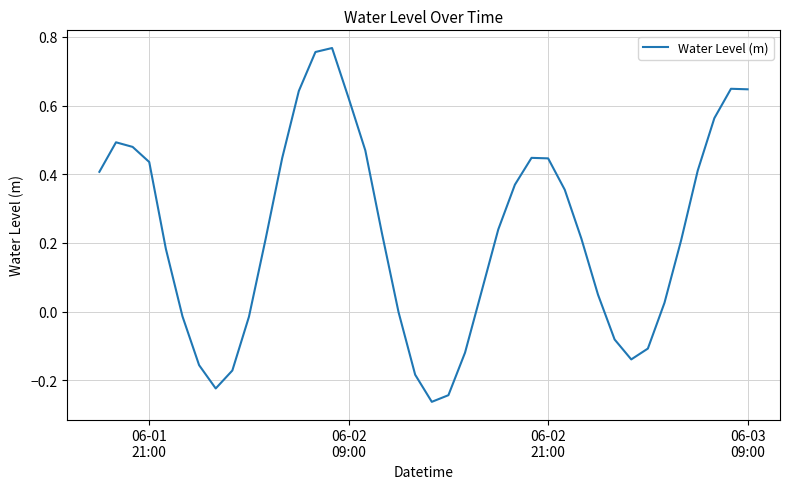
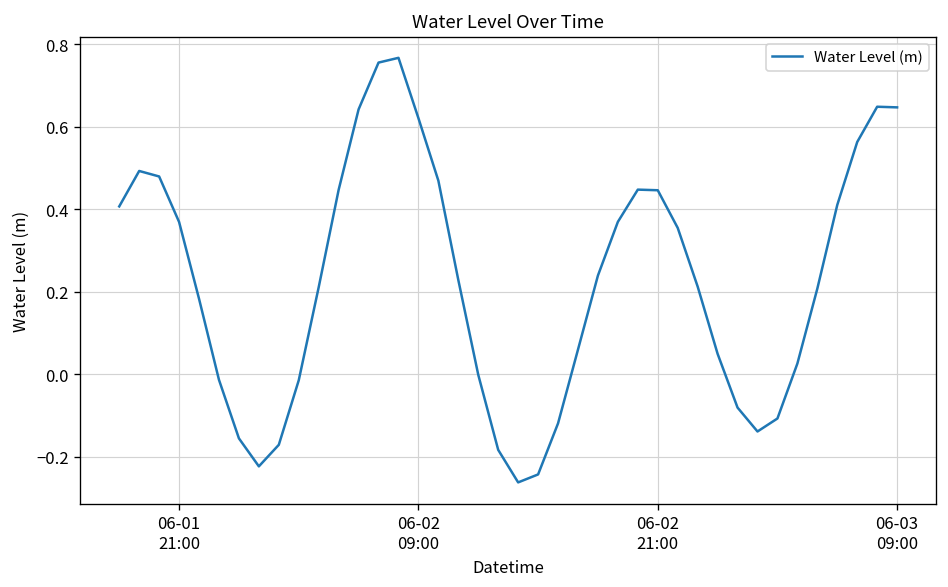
06-01 21:00: 0.44 -> 0.37
